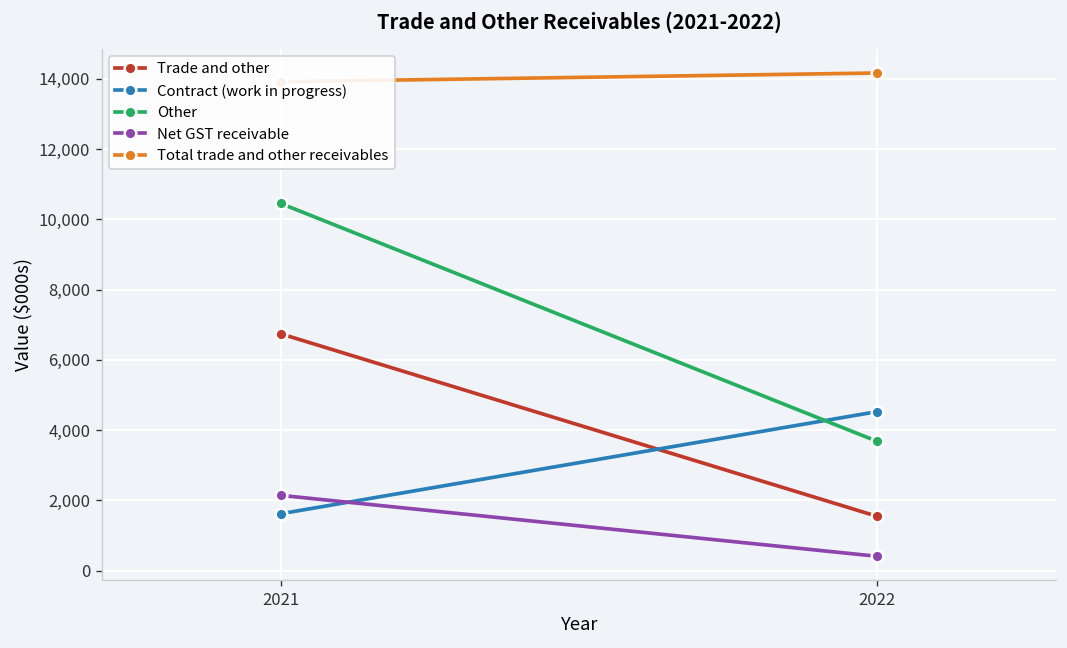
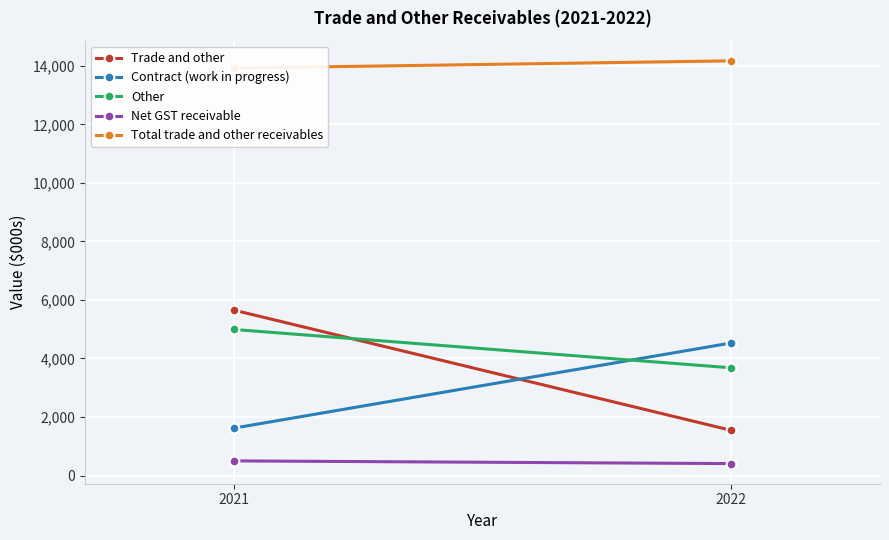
Trade and other, 2021: 6,700 -> 5,700
Other, 2021: 10,500 -> 5,000
Net GST receivable, 2021: 2,100 -> 500
